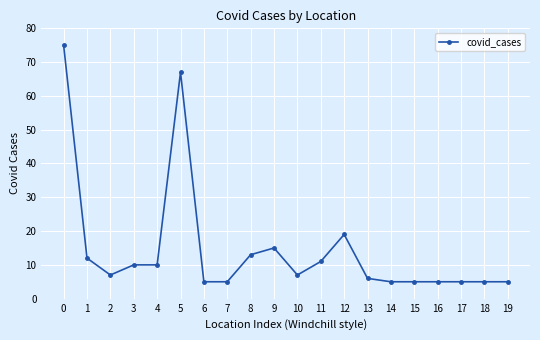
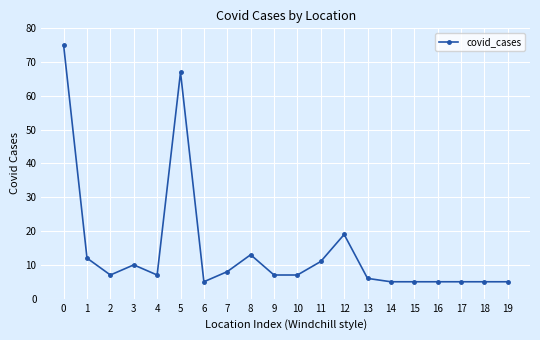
4: 10 -> 7
7: 5 -> 8
9: 15 -> 7
